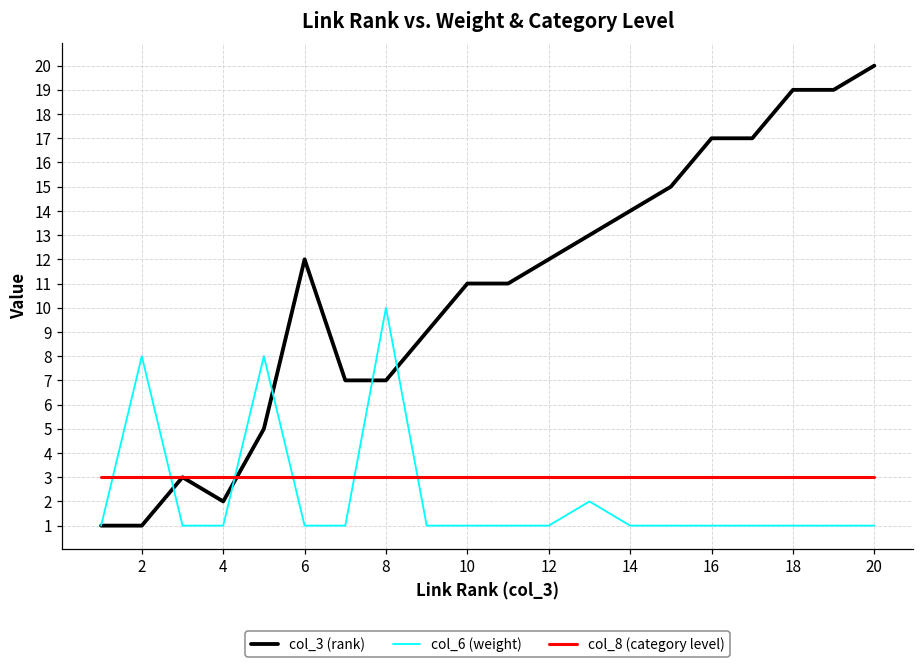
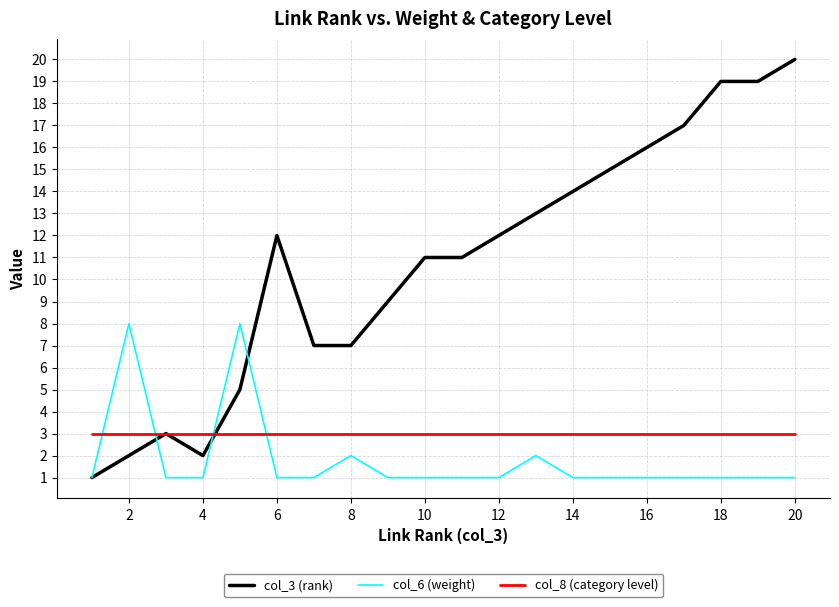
col_3 (rank), 2: 1 -> 2
col_6 (weight), 8: 10 -> 2
col_3 (rank), 16: 17 -> 16
